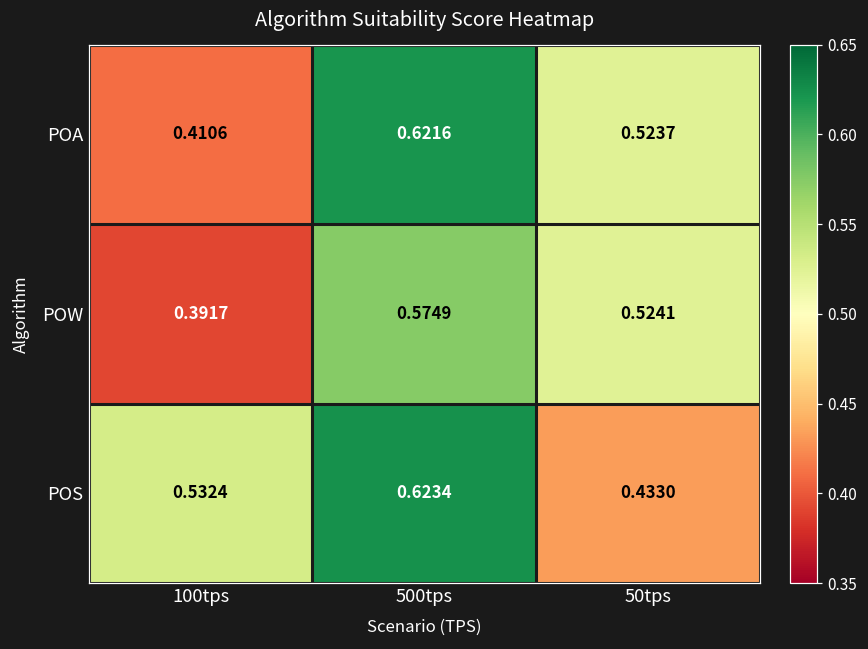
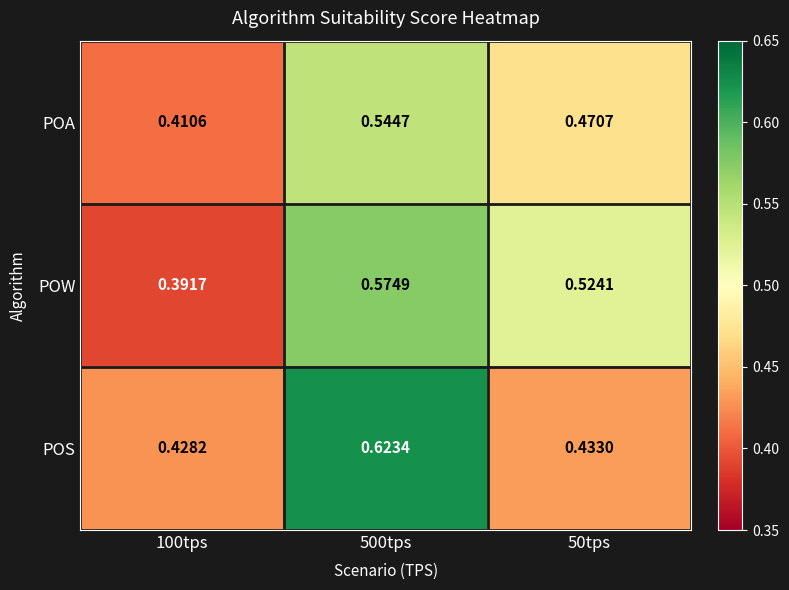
POA, 500tps: 0.6216 -> 0.5447
POA, 50tps: 0.5237 -> 0.4707
POS, 100tps: 0.5324 -> 0.4282
